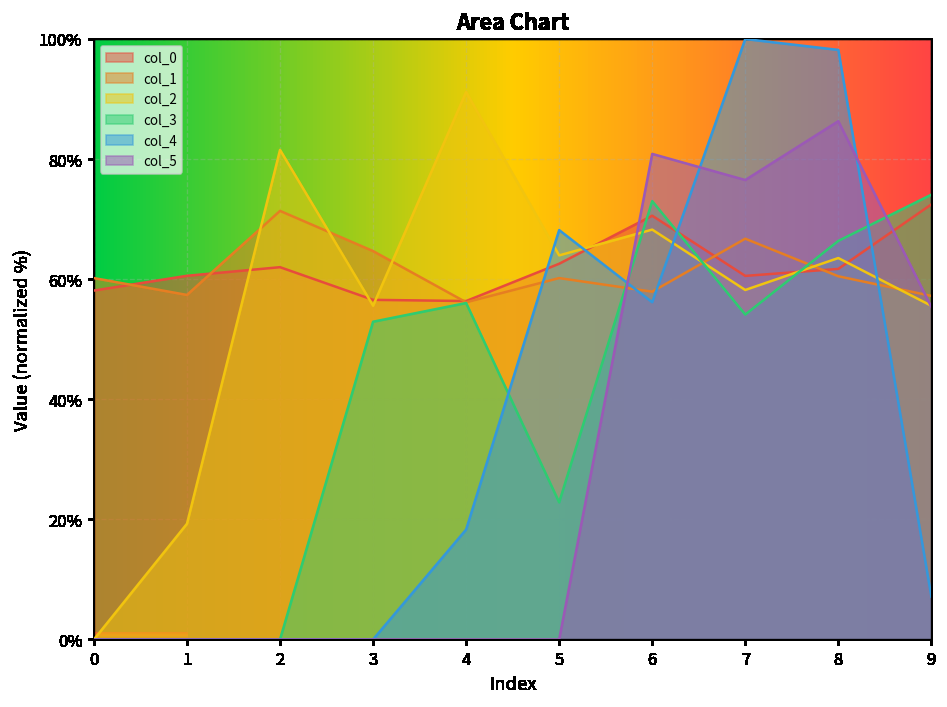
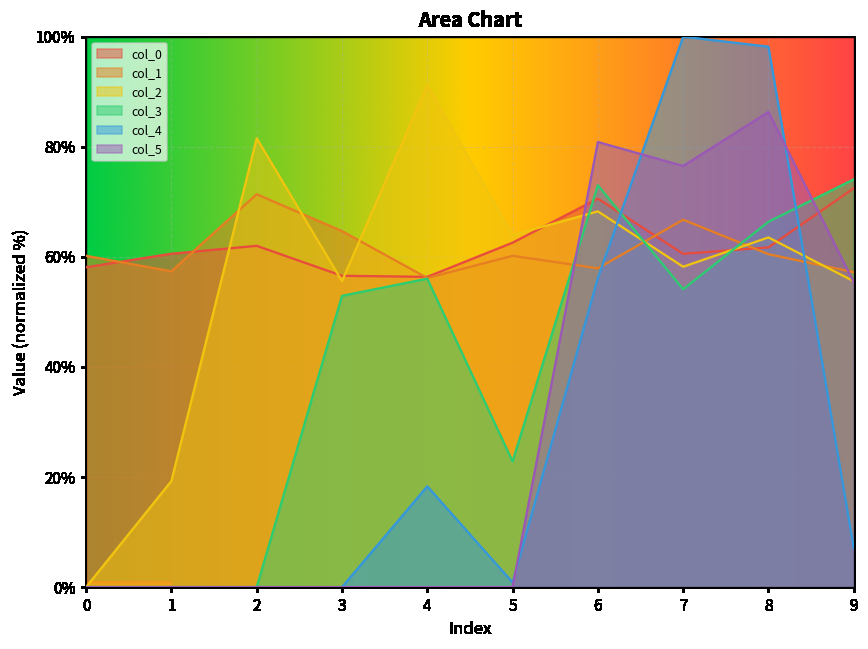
col_4, 5: 68% -> 1%
